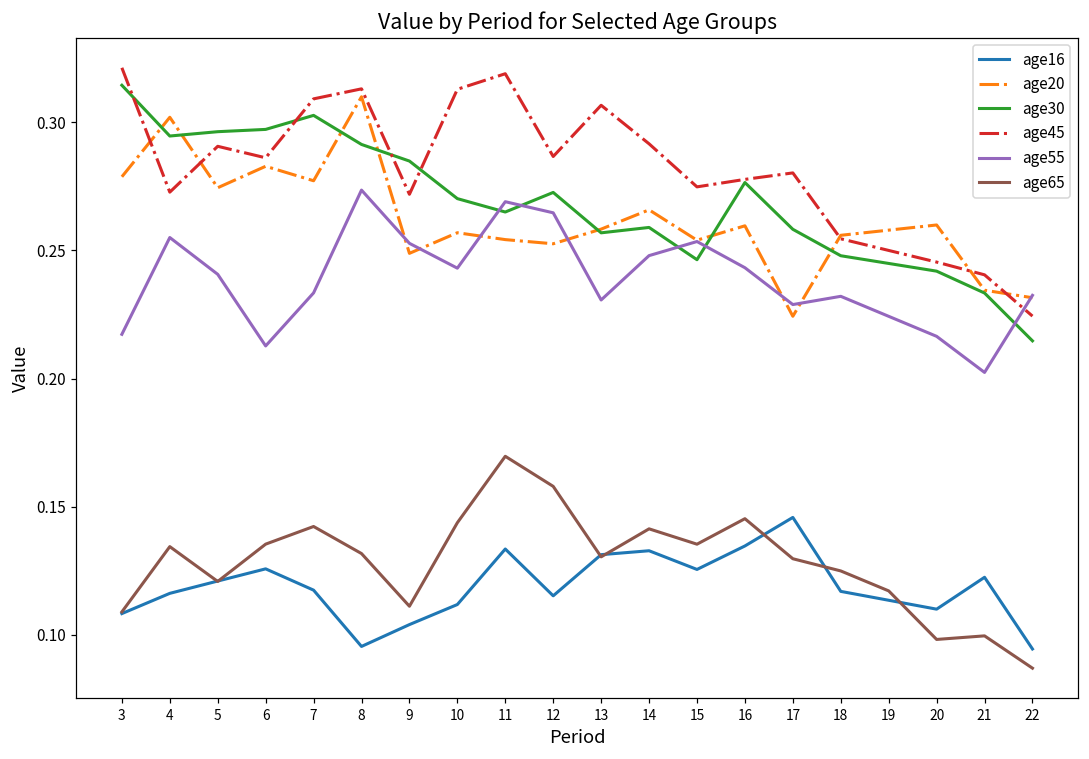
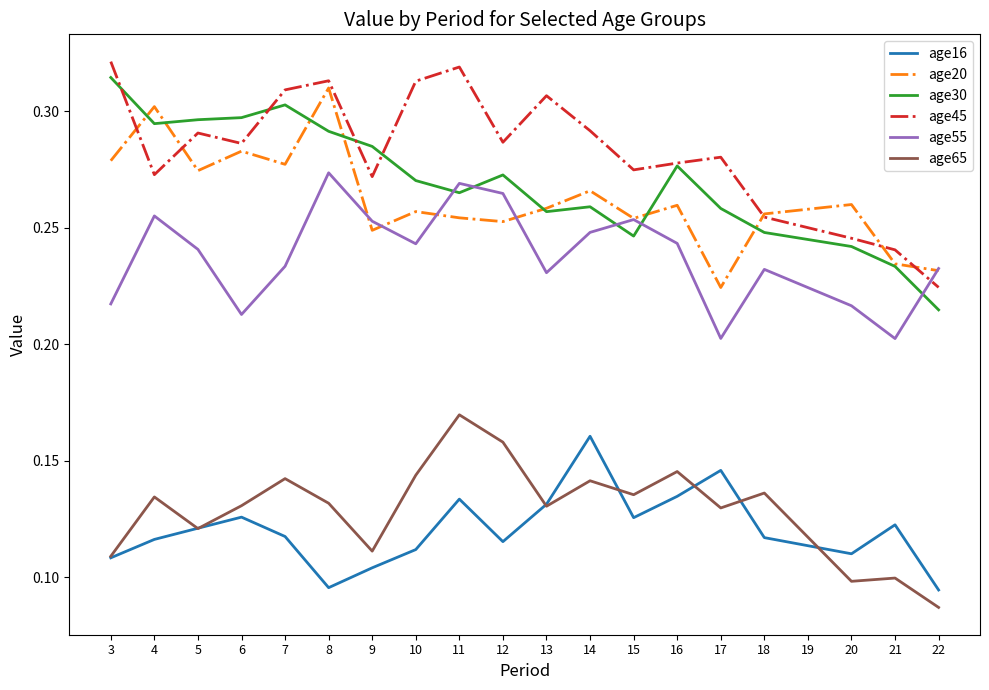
age65, 6: 0.135 -> 0.131
age16, 14: 0.133 -> 0.160
age55, 17: 0.229 -> 0.202
age65, 18: 0.125 -> 0.136
